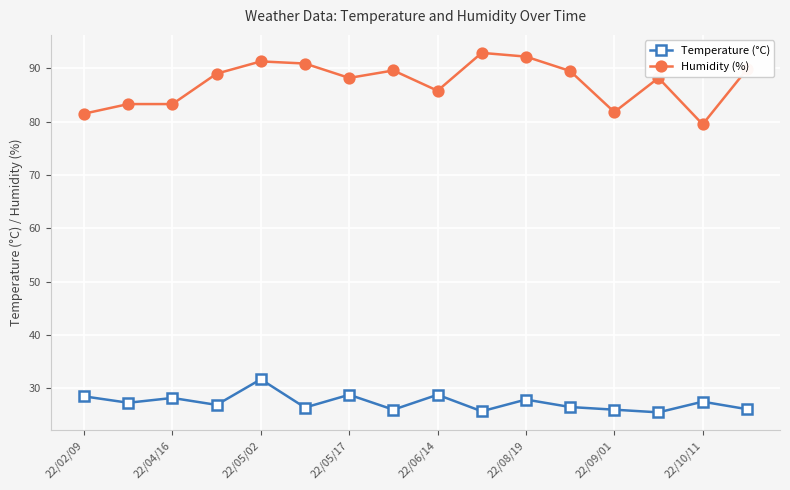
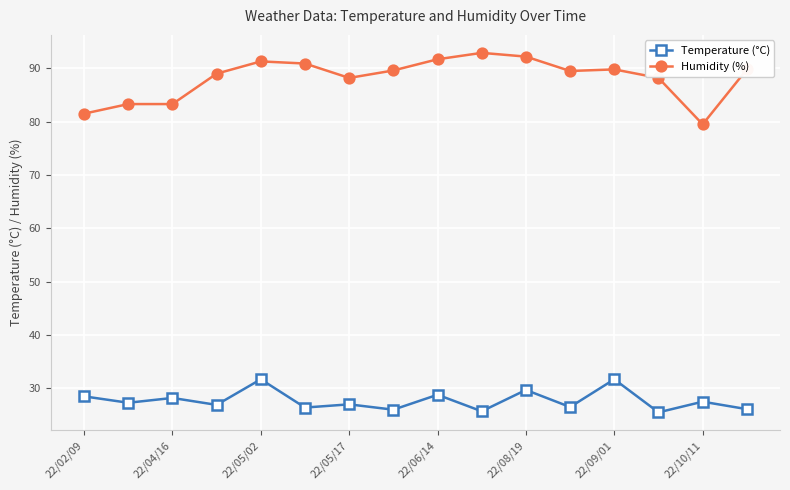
Temperature (°C), 22/05/17: 29 -> 27
Humidity (%), 22/06/14: 86 -> 92
Temperature (°C), 22/08/19: 28 -> 30
Temperature (°C), 22/09/01: 26 -> 32
Humidity (%), 22/09/01: 82 -> 90
